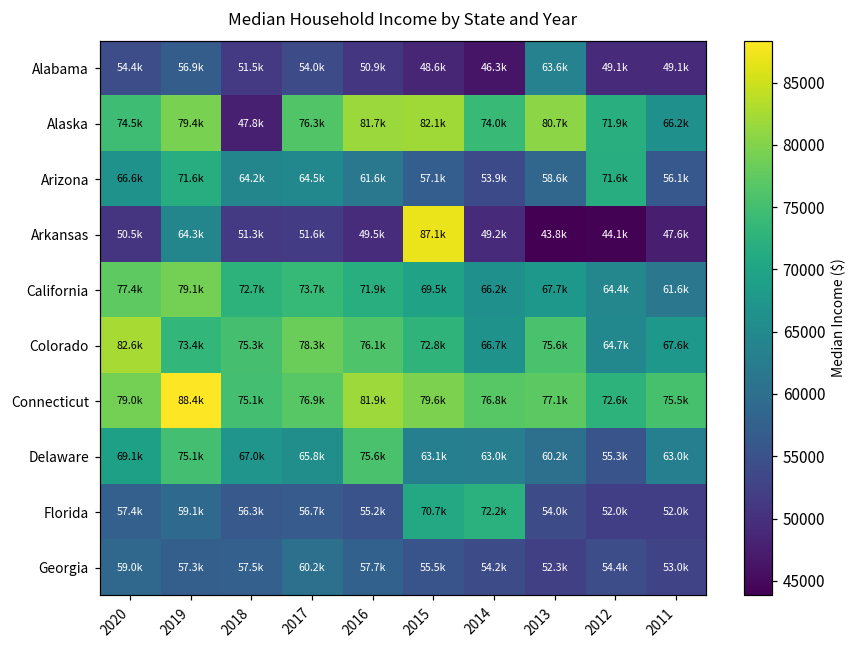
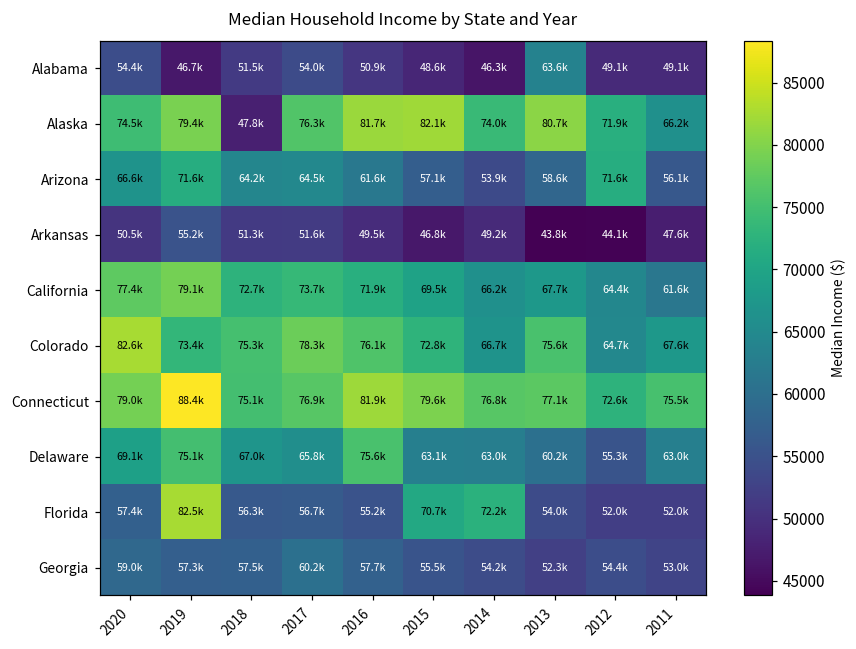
Alabama, 2019: 56.9k -> 46.7k
Arkansas, 2019: 64.3k -> 55.2k
Arkansas, 2015: 87.1k -> 46.8k
Florida, 2019: 59.1k -> 82.5k
